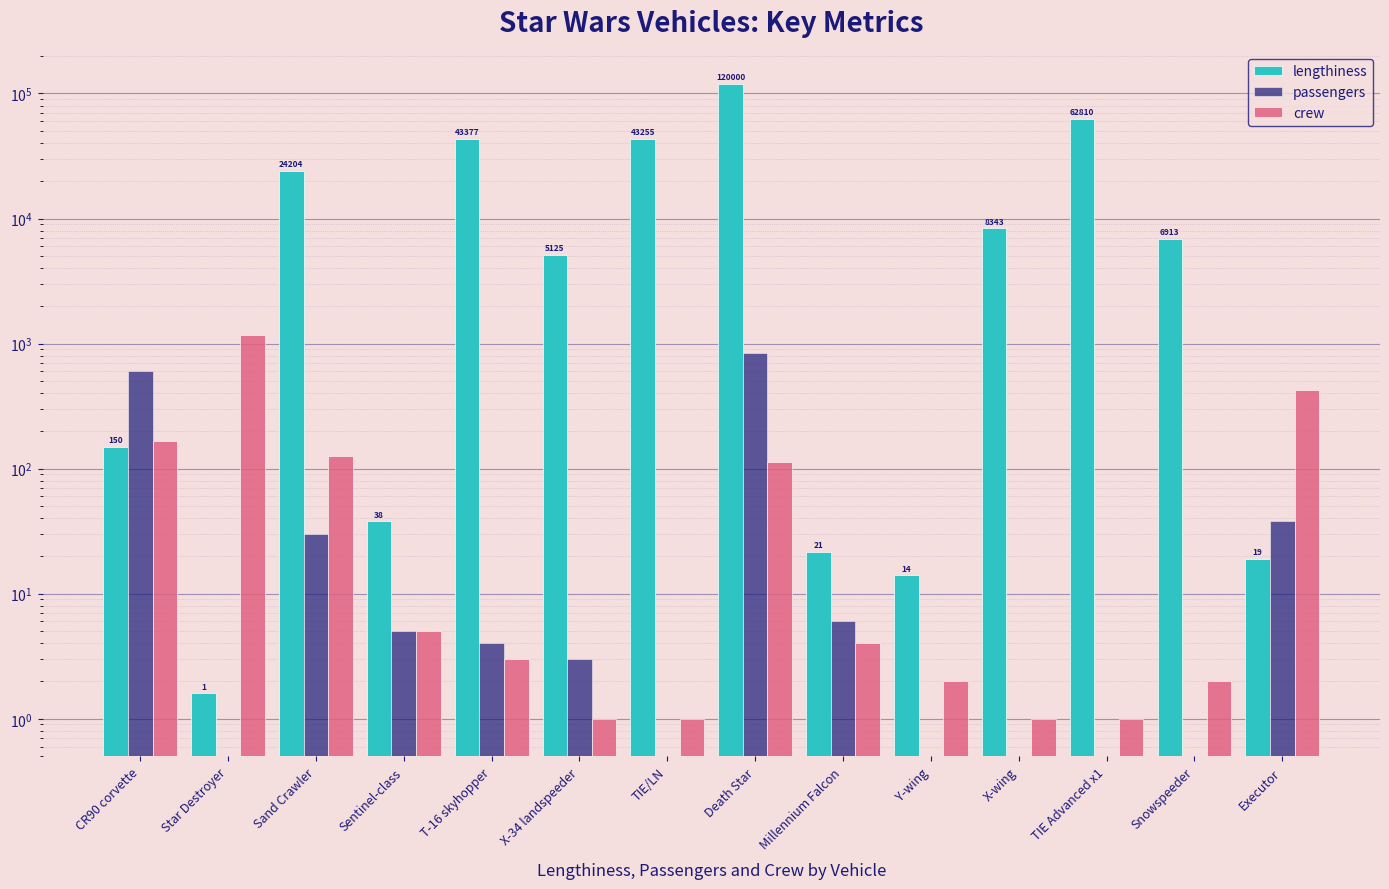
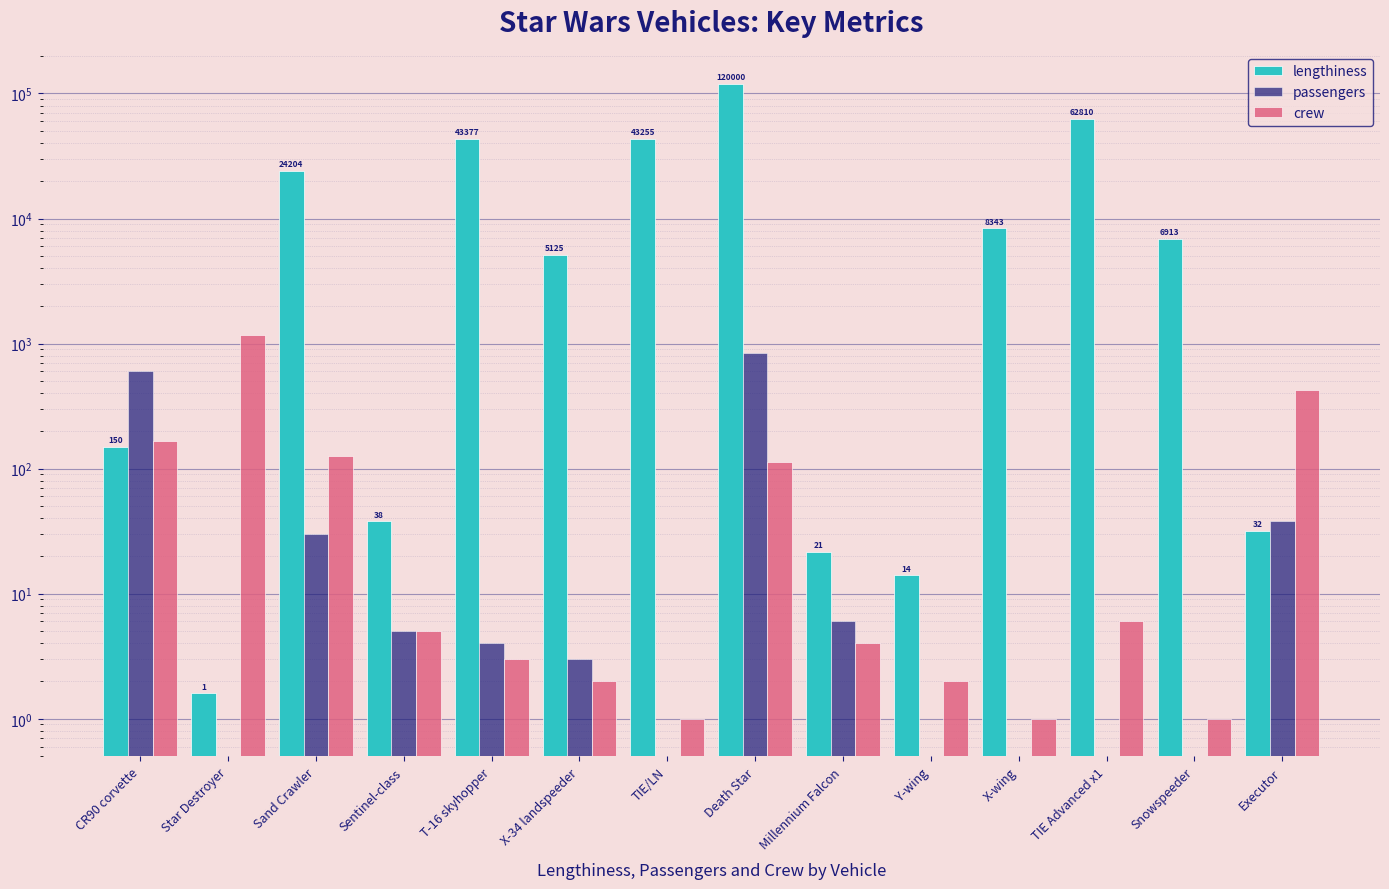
crew, X-34 landspeeder: 1 -> 2
crew, TIE Advanced x1: 1 -> 6
crew, Snowspeeder: 2 -> 1
lengthiness, Executor: 19 -> 32
